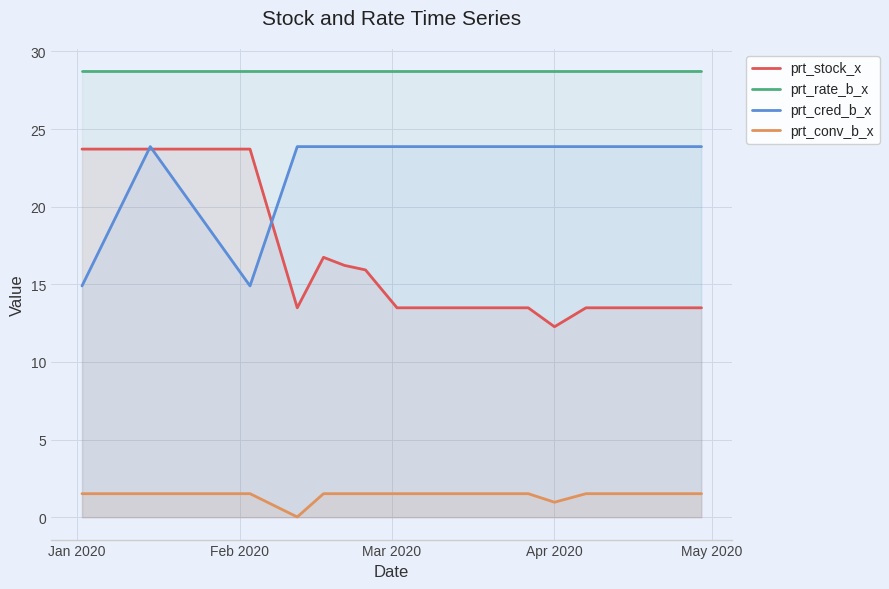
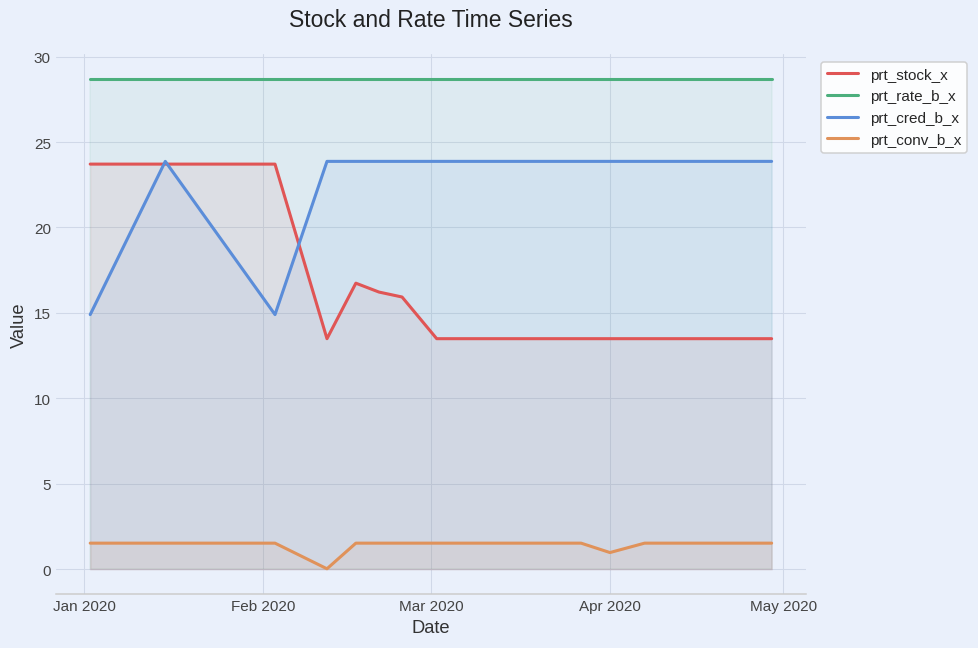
prt_stock_x, Apr 2020: 12.3 -> 13.5
